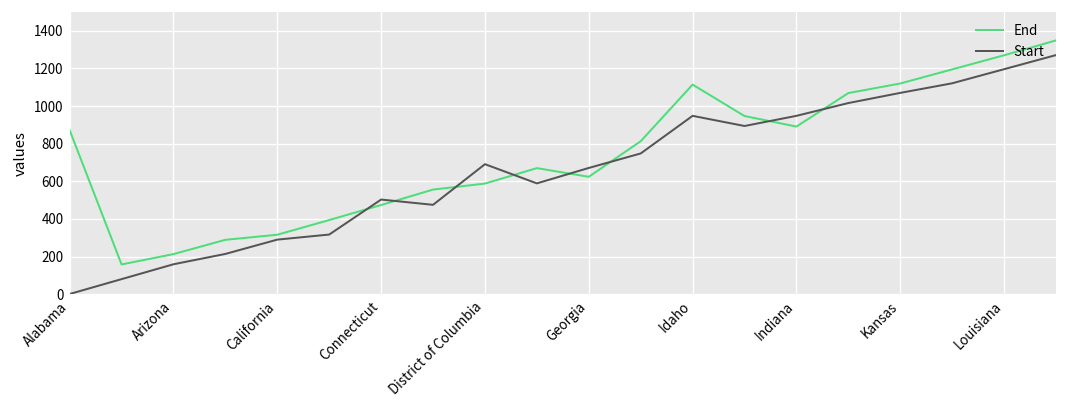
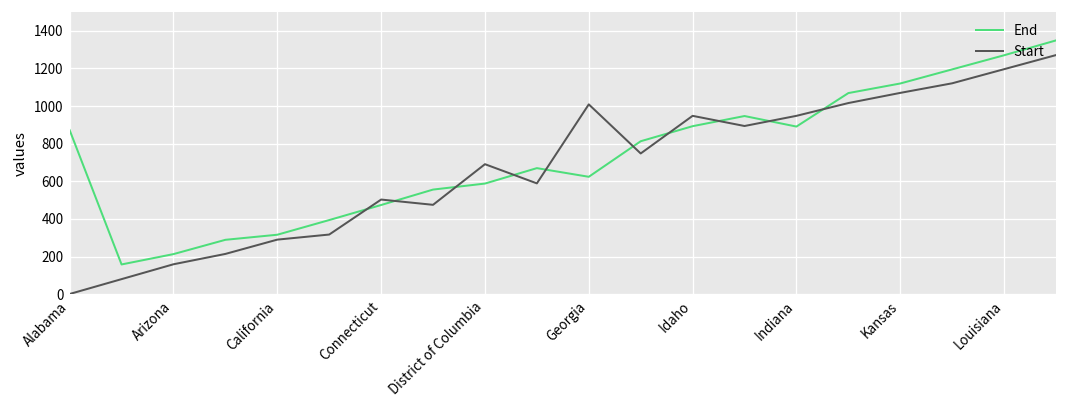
Start, Georgia: 670 -> 1010
End, Idaho: 1110 -> 890
